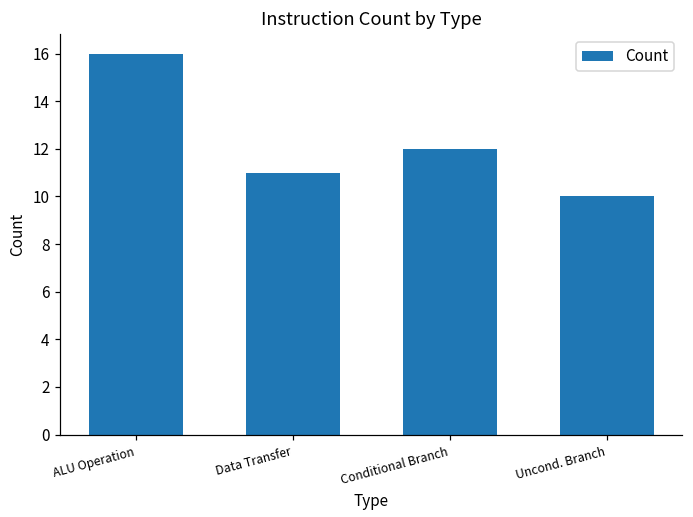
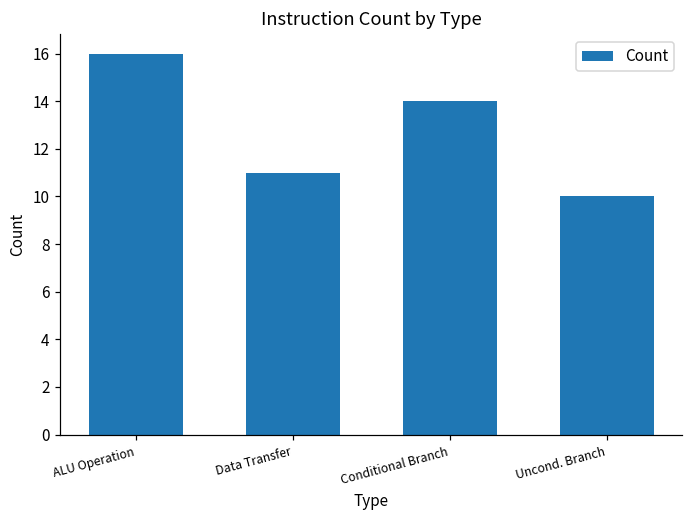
Conditional Branch: 12 -> 14
